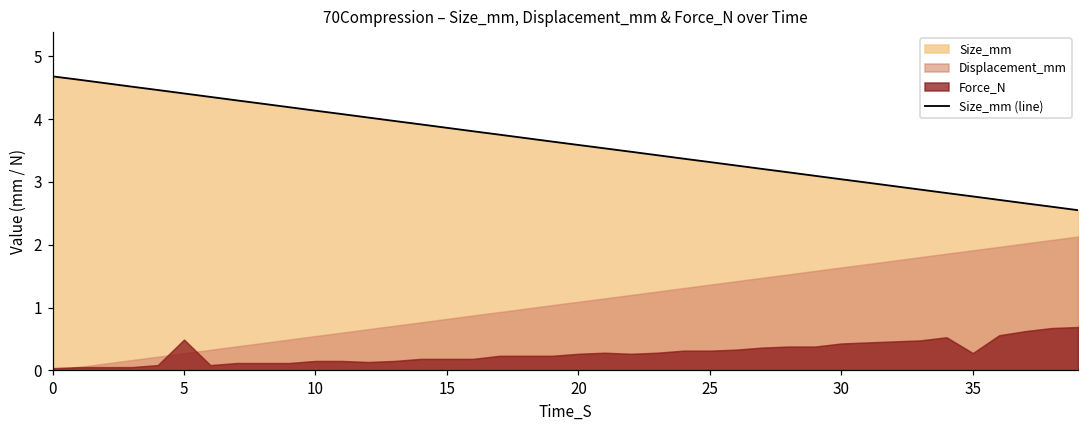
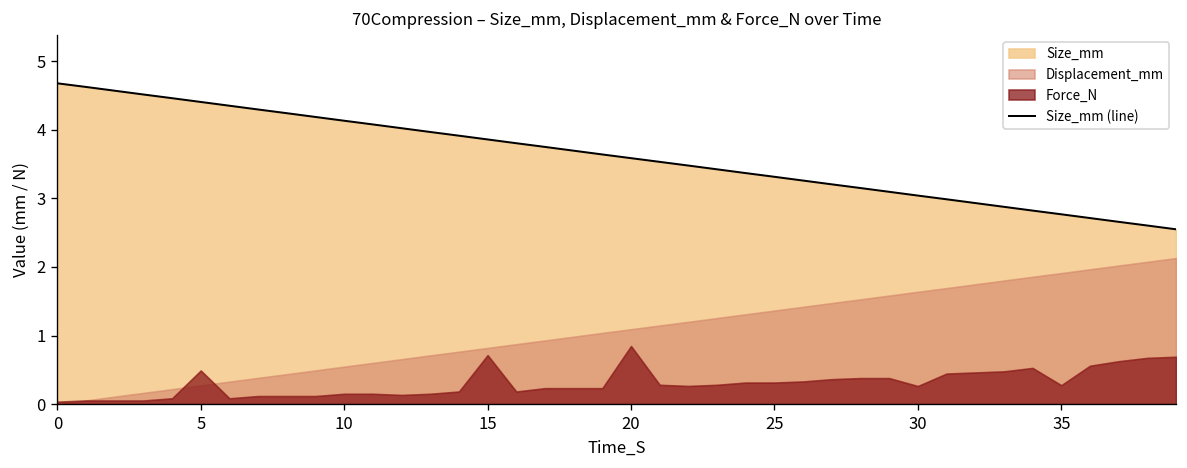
Force_N, 15: 0.2 -> 0.7
Force_N, 20: 0.3 -> 0.8
Force_N, 30: 0.4 -> 0.3
